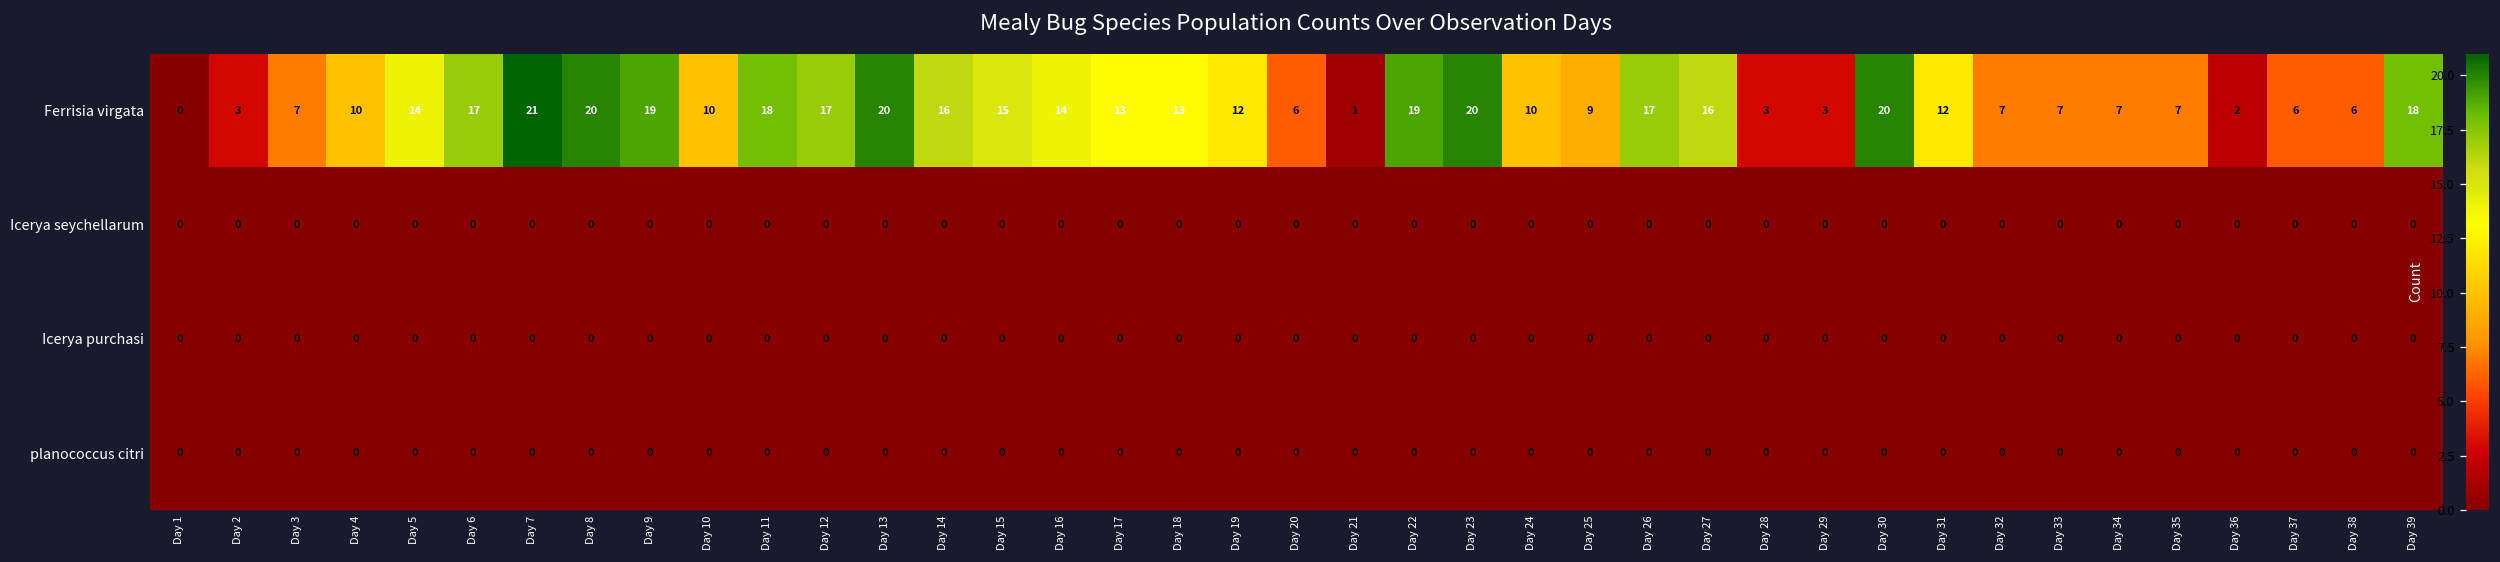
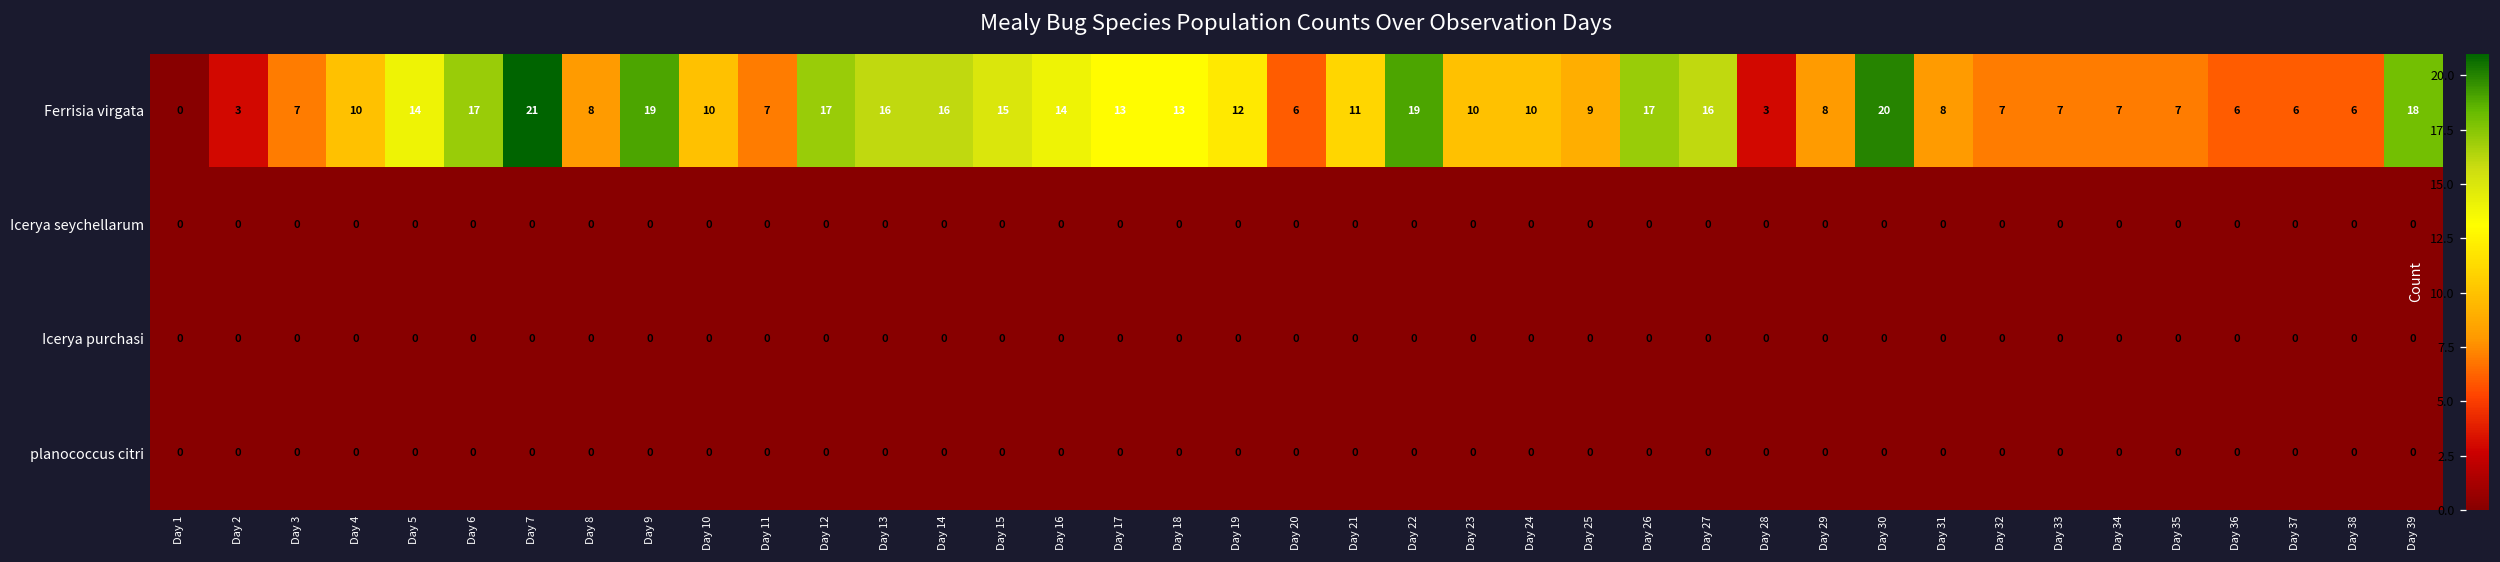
Ferrisia virgata, Day 8: 20 -> 8
Ferrisia virgata, Day 11: 18 -> 7
Ferrisia virgata, Day 13: 20 -> 16
Ferrisia virgata, Day 21: 1 -> 11
Ferrisia virgata, Day 23: 20 -> 10
Ferrisia virgata, Day 29: 3 -> 8
Ferrisia virgata, Day 31: 12 -> 8
Ferrisia virgata, Day 36: 2 -> 6
